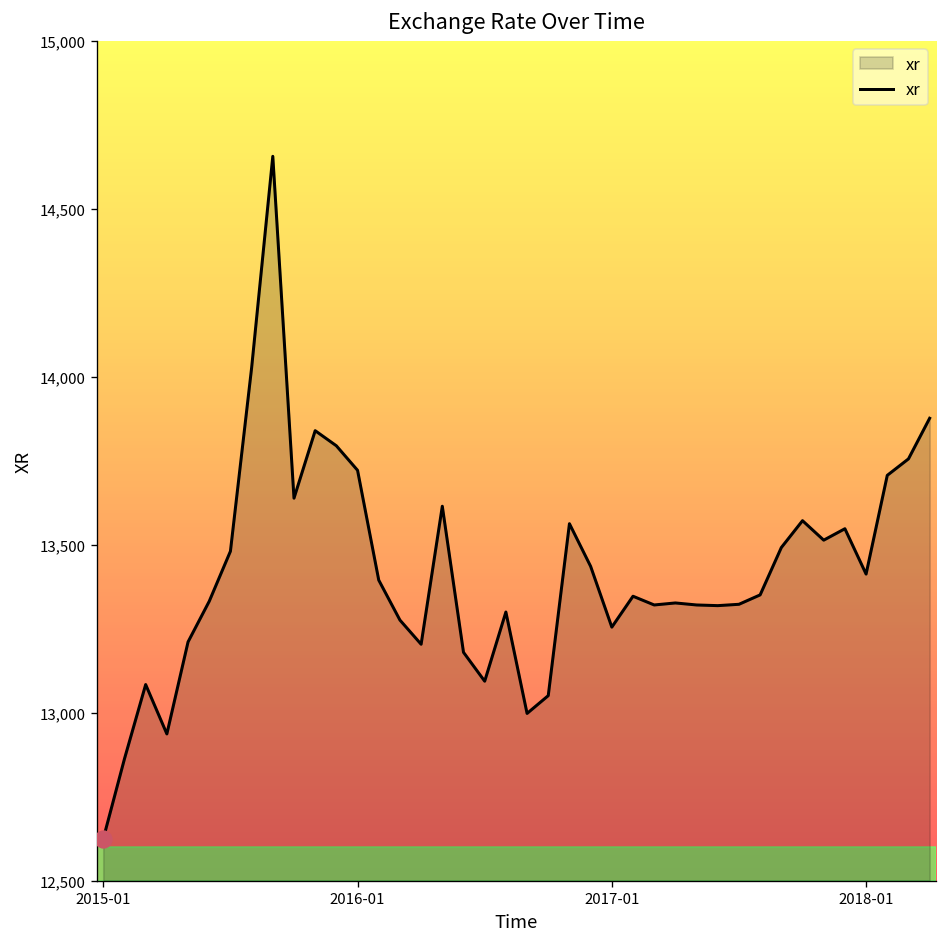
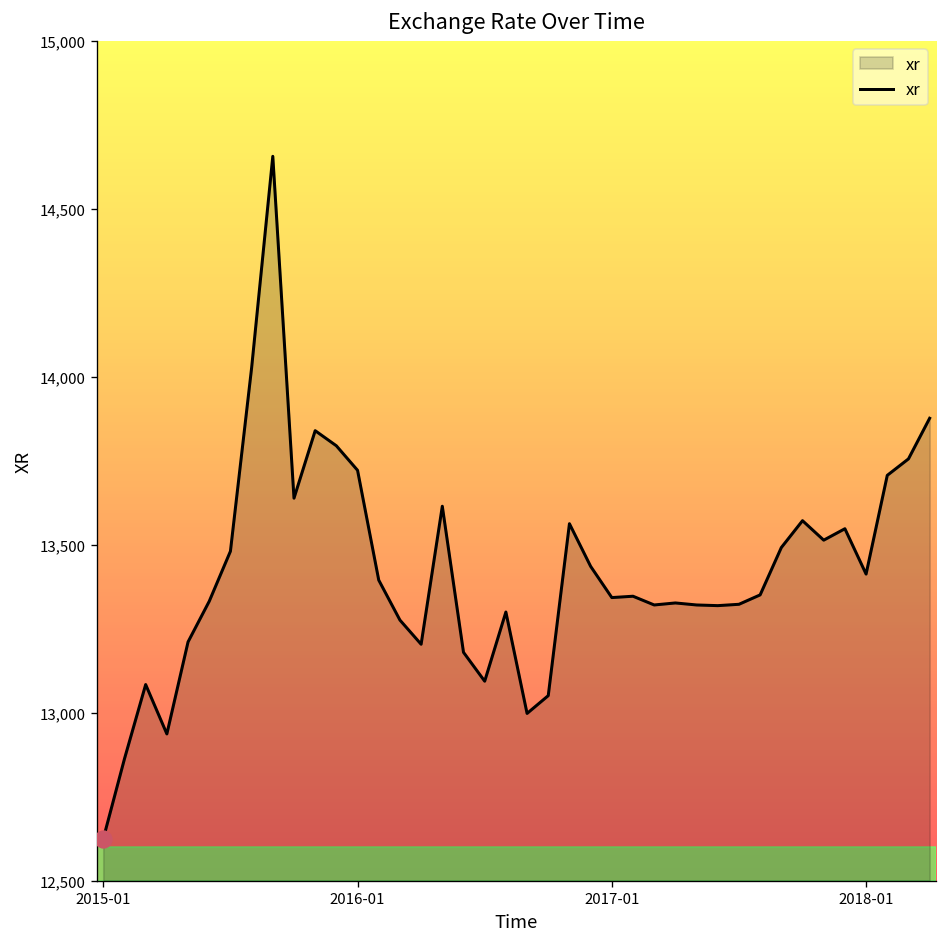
xr, 2017-01: 13,260 -> 13,340
